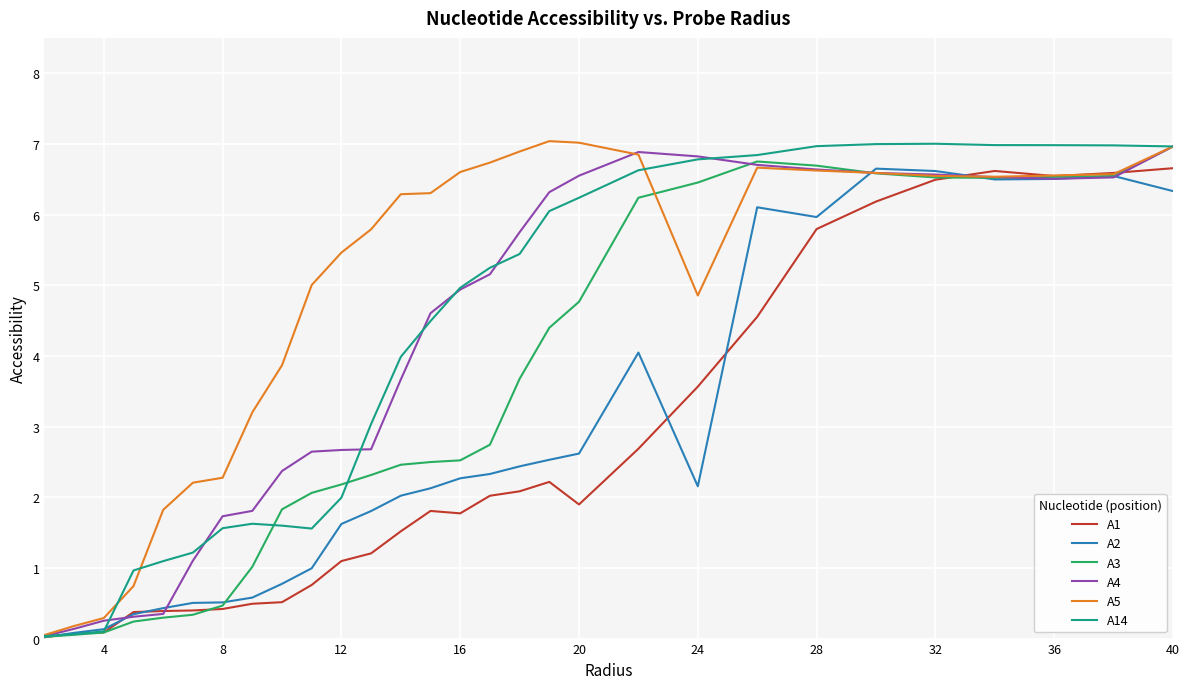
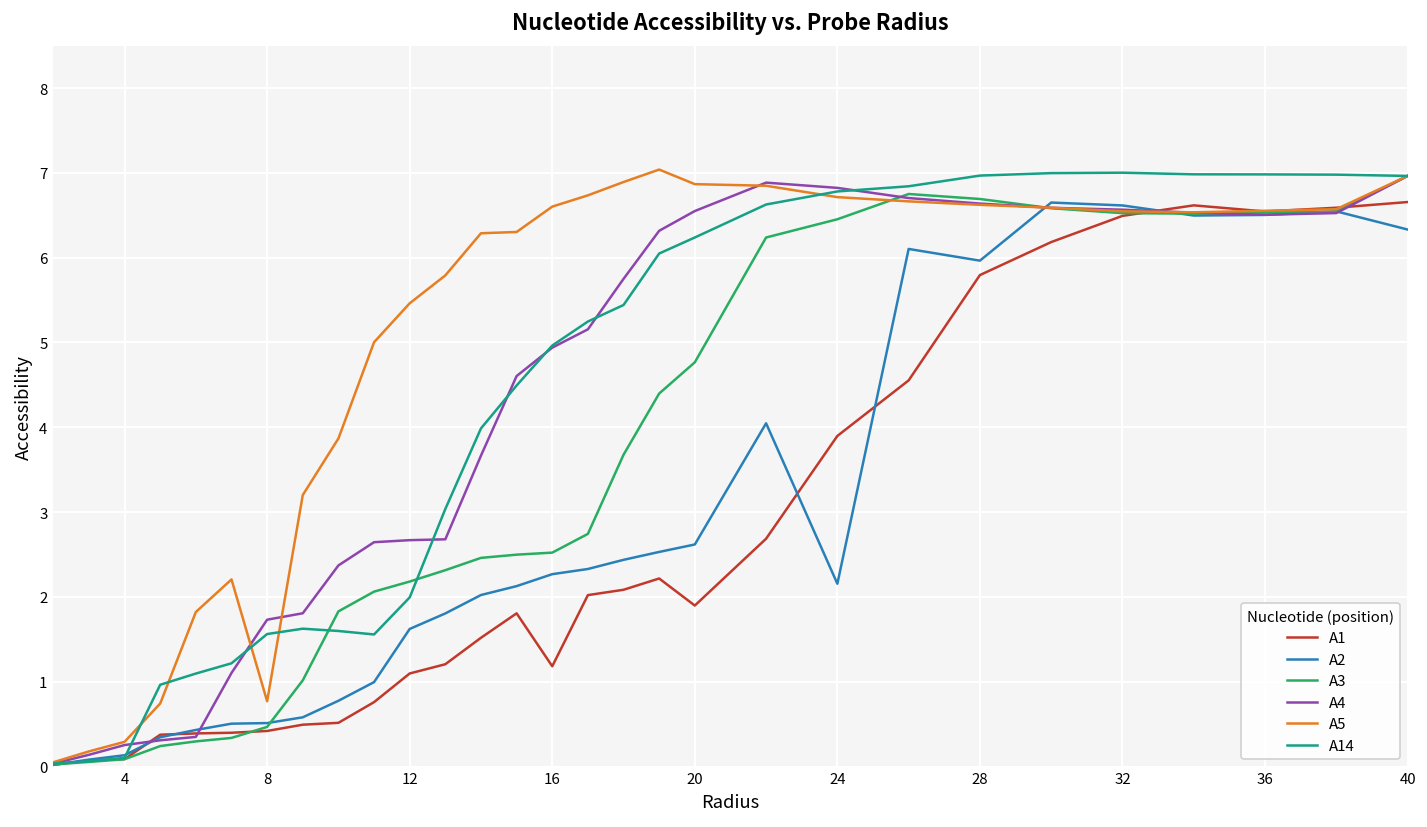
A5, 8: 2.3 -> 0.8
A1, 16: 1.8 -> 1.2
A5, 20: 7.0 -> 6.9
A1, 24: 3.6 -> 3.9
A5, 24: 4.9 -> 6.7
